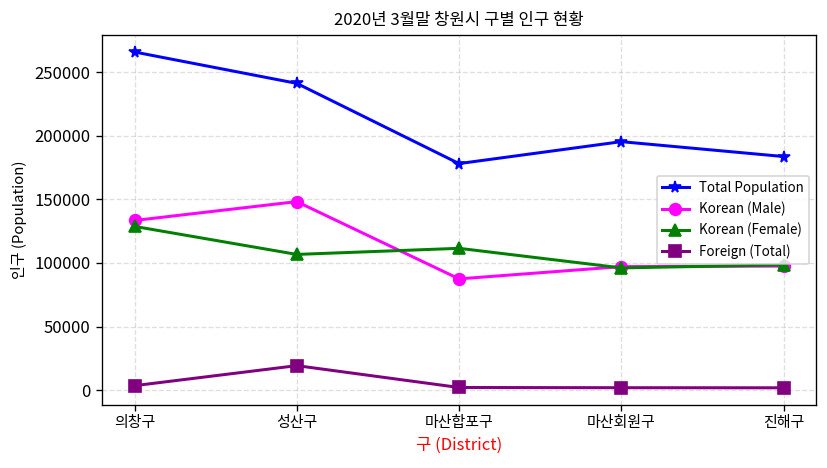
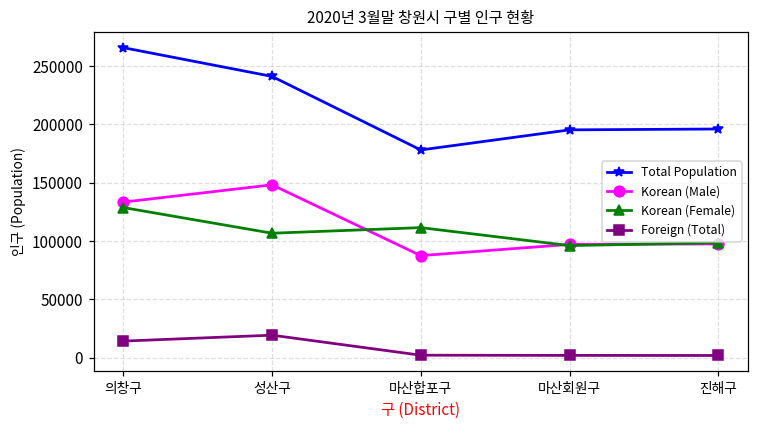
Foreign (Total), 의창구: 4000 -> 14000
Total Population, 진해구: 184000 -> 196000
